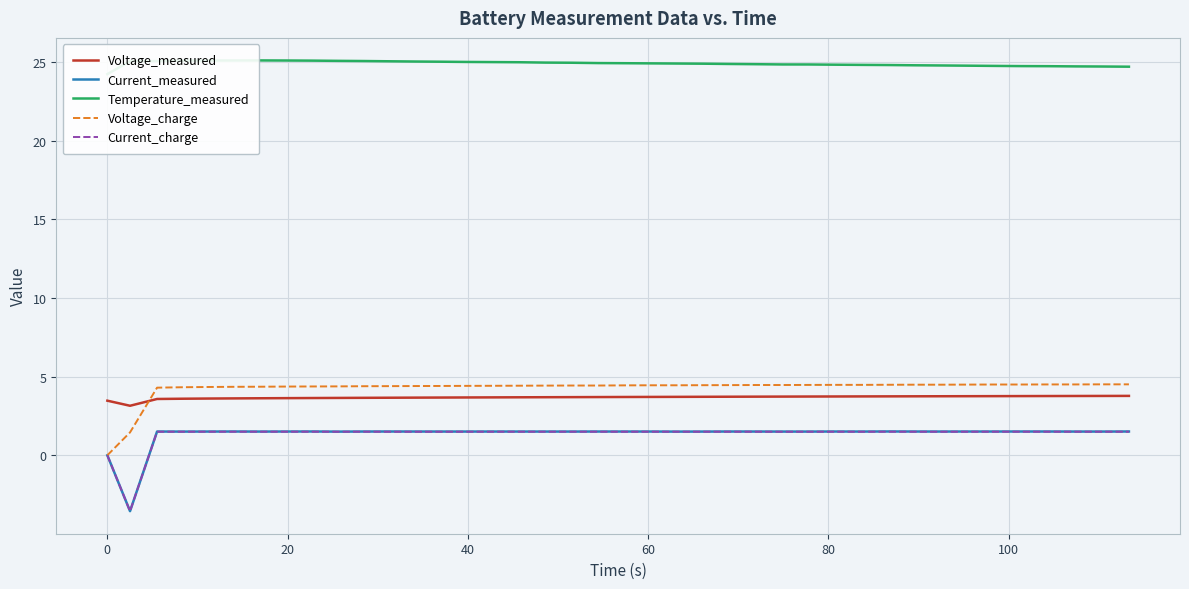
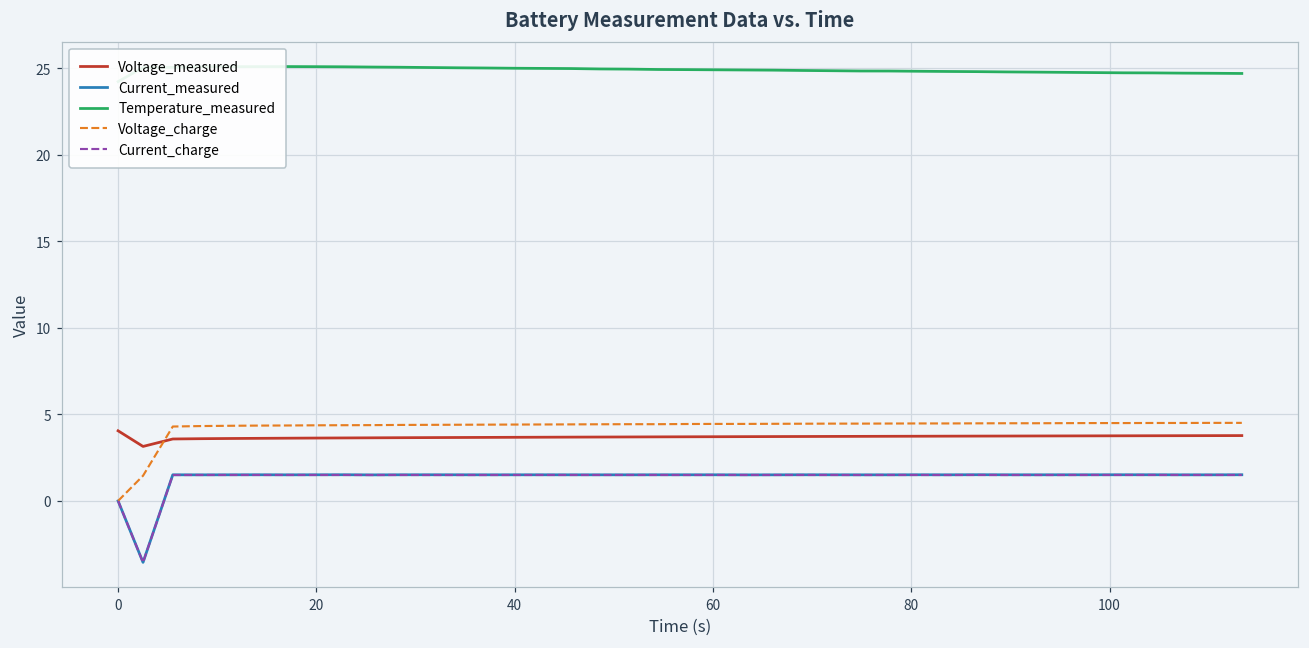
Voltage_measured, 0: 3.5 -> 4.1
